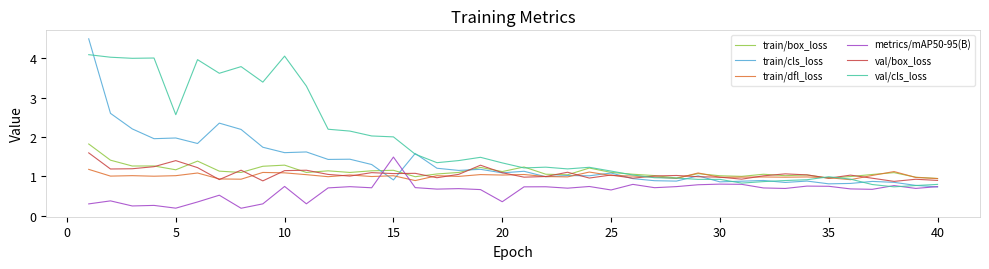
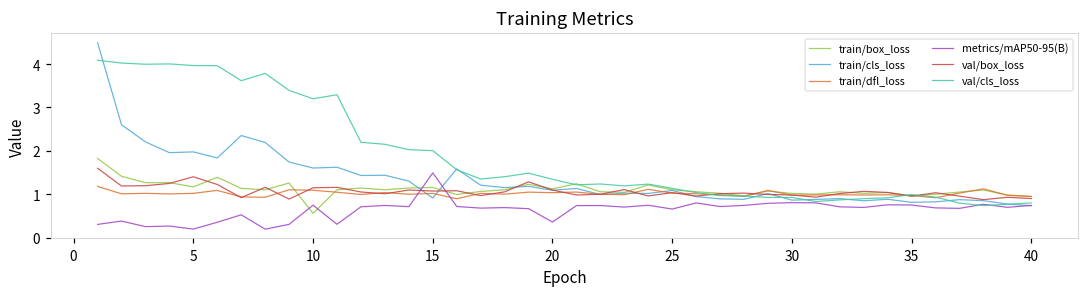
val/cls_loss, 5: 2.6 -> 4.0
train/box_loss, 10: 1.3 -> 0.6
val/cls_loss, 10: 4.1 -> 3.2
